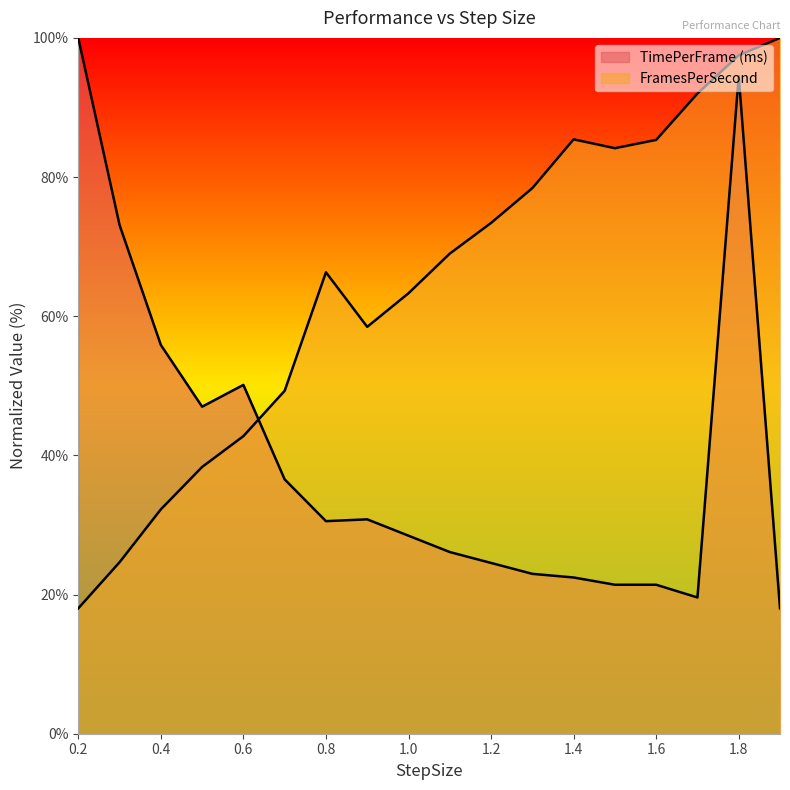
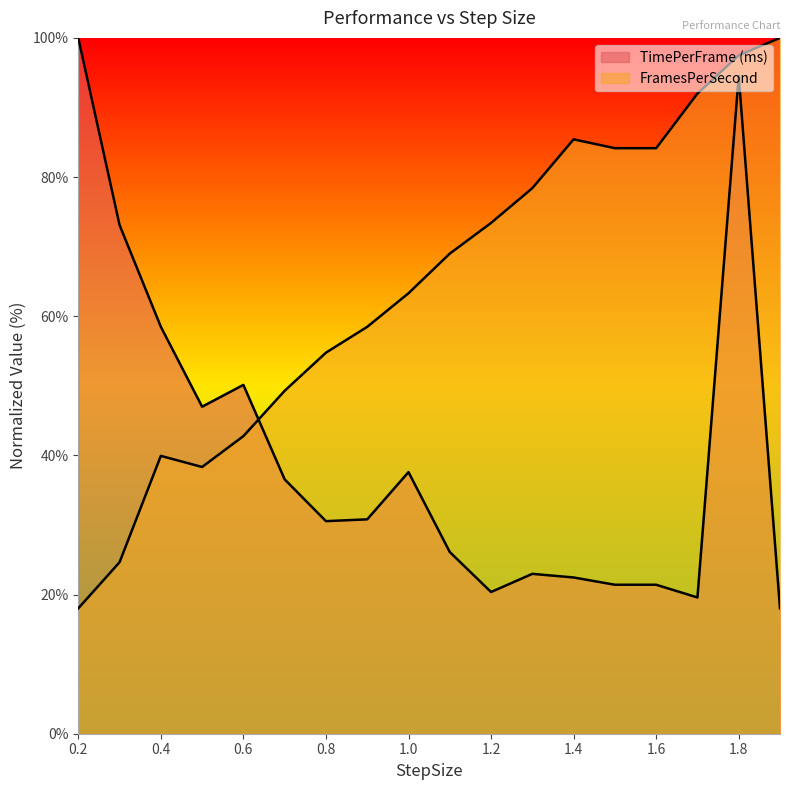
TimePerFrame (ms), 0.4: 56% -> 58%
FramesPerSecond, 0.4: 32% -> 40%
FramesPerSecond, 0.8: 66% -> 55%
TimePerFrame (ms), 1.0: 28% -> 38%
TimePerFrame (ms), 1.2: 25% -> 20%
FramesPerSecond, 1.6: 85% -> 84%
